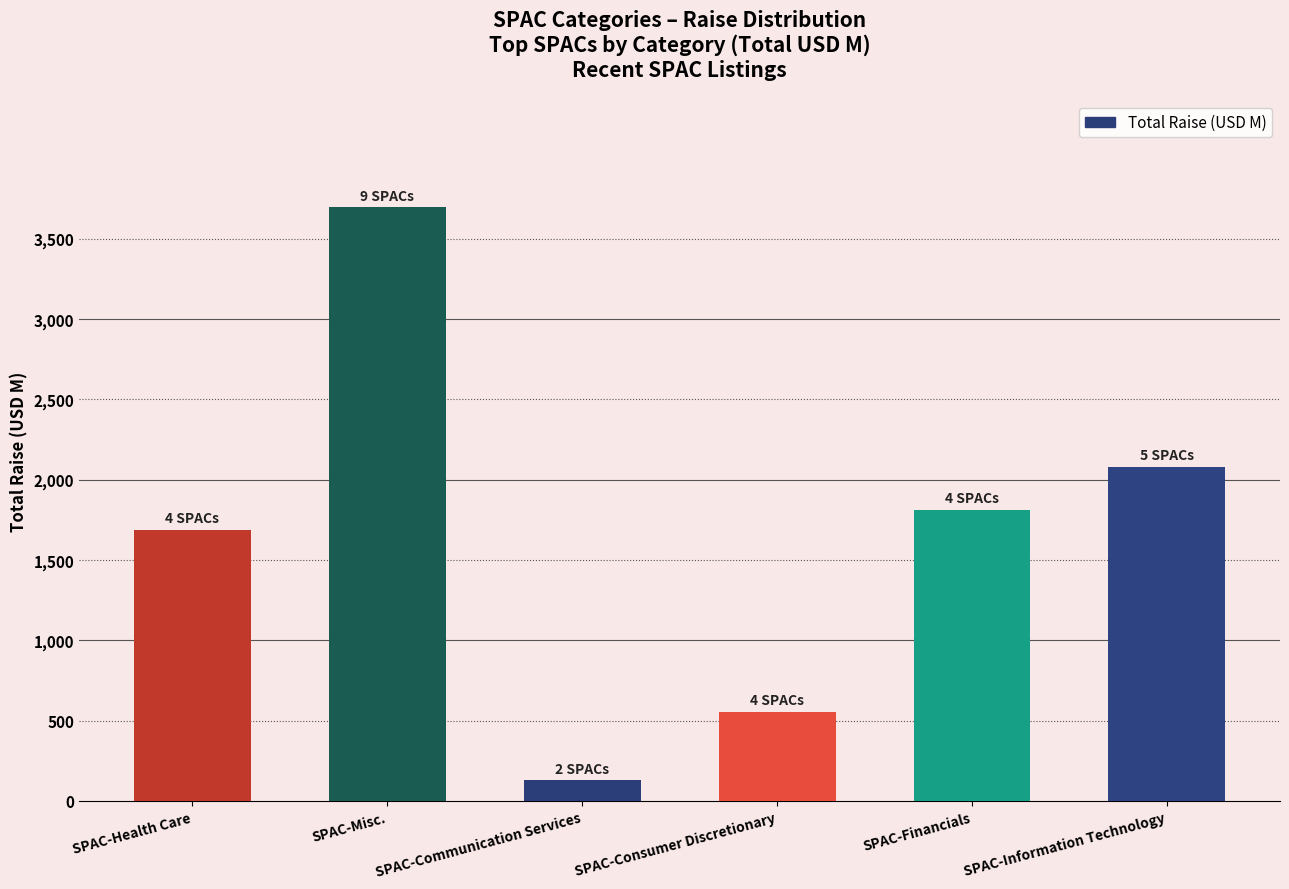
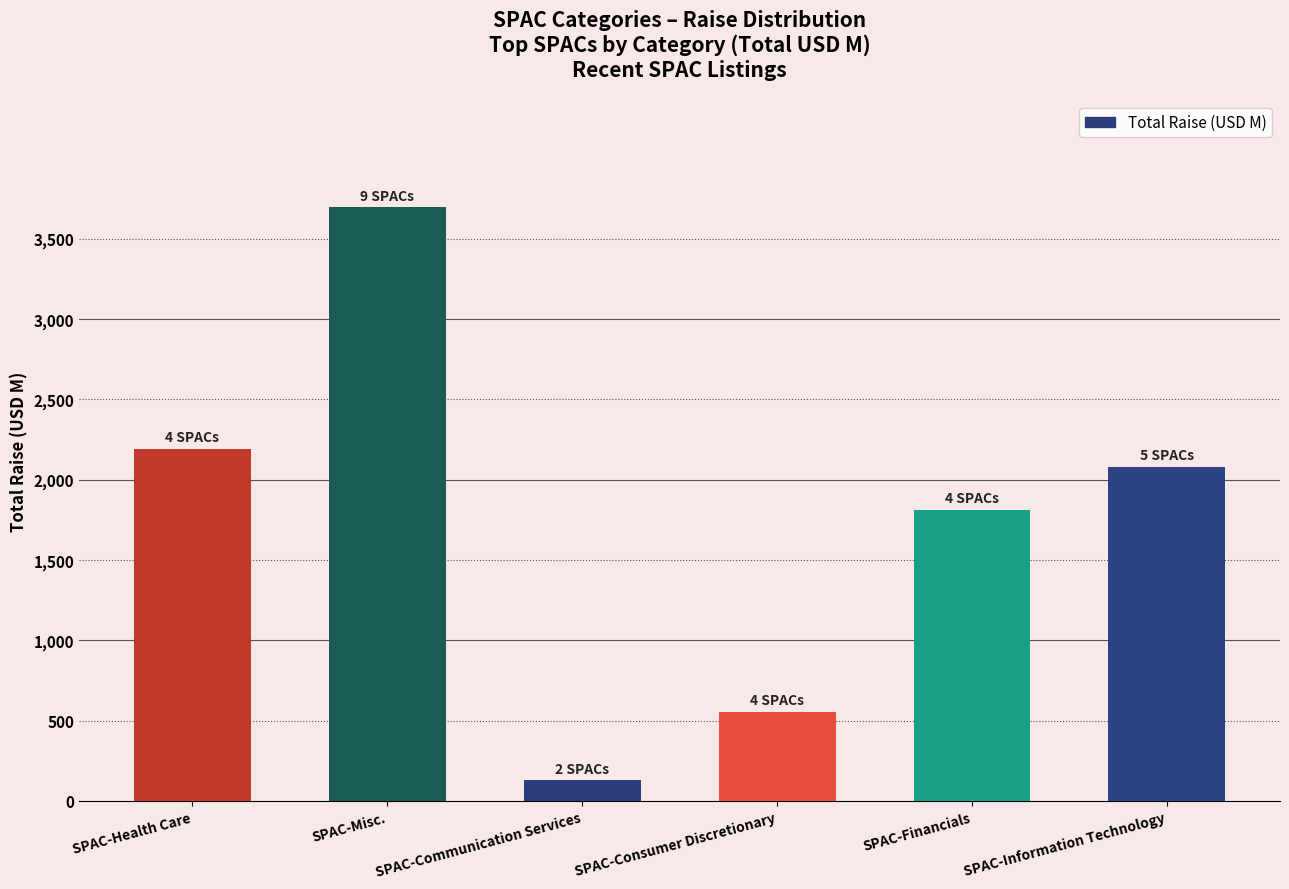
SPAC-Health Care: 1,690 -> 2,190
